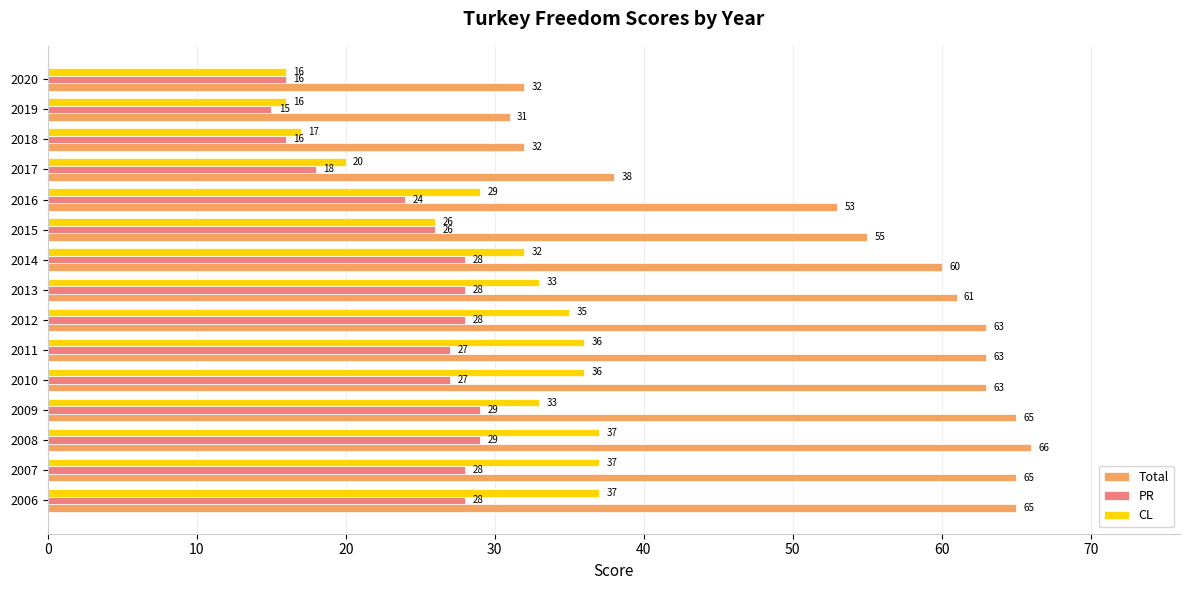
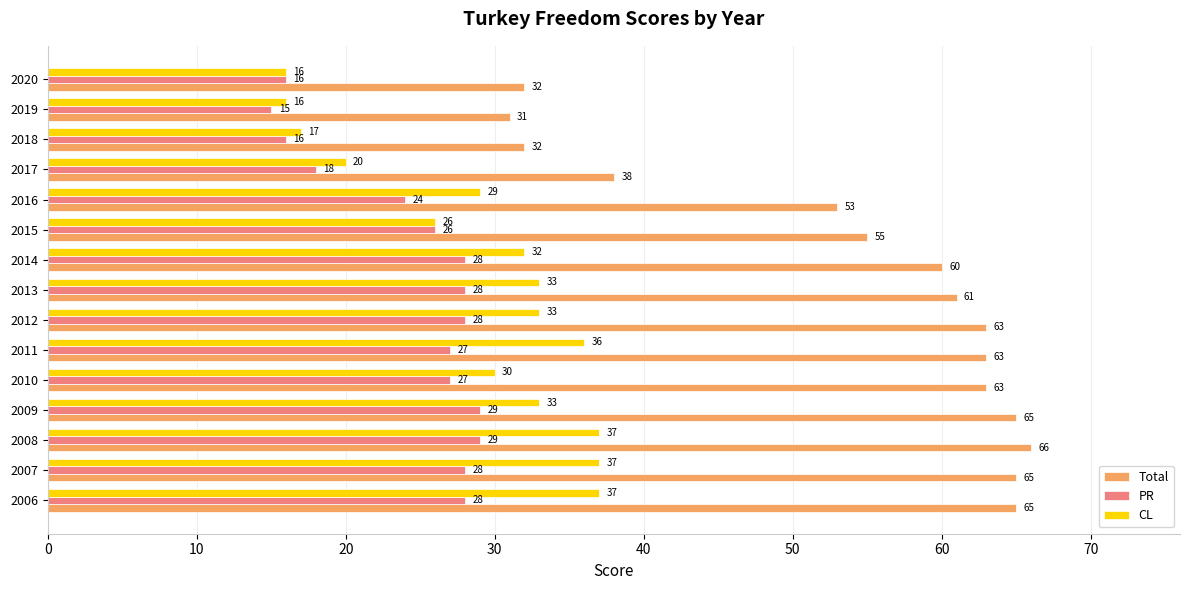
CL, 2012: 35 -> 33
CL, 2010: 36 -> 30
